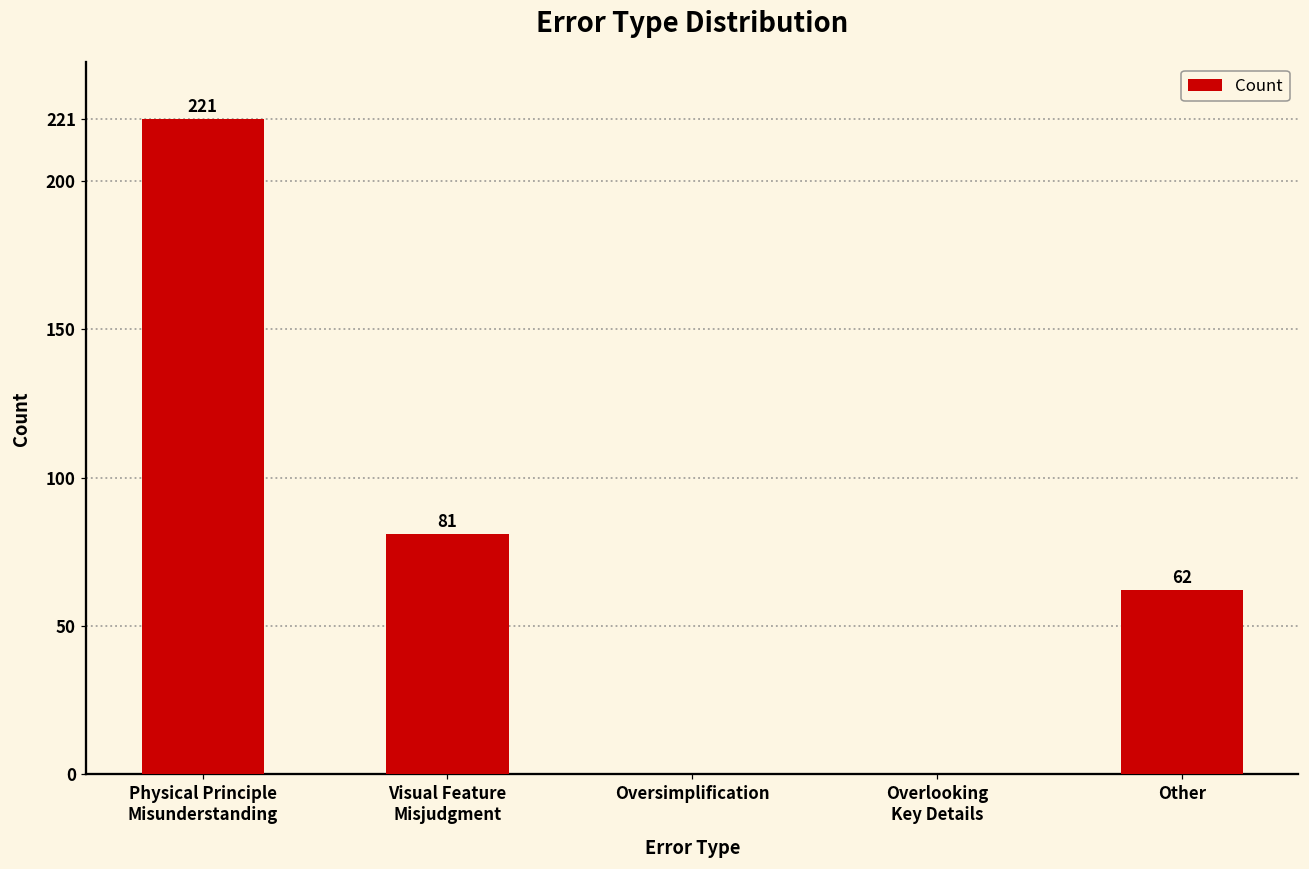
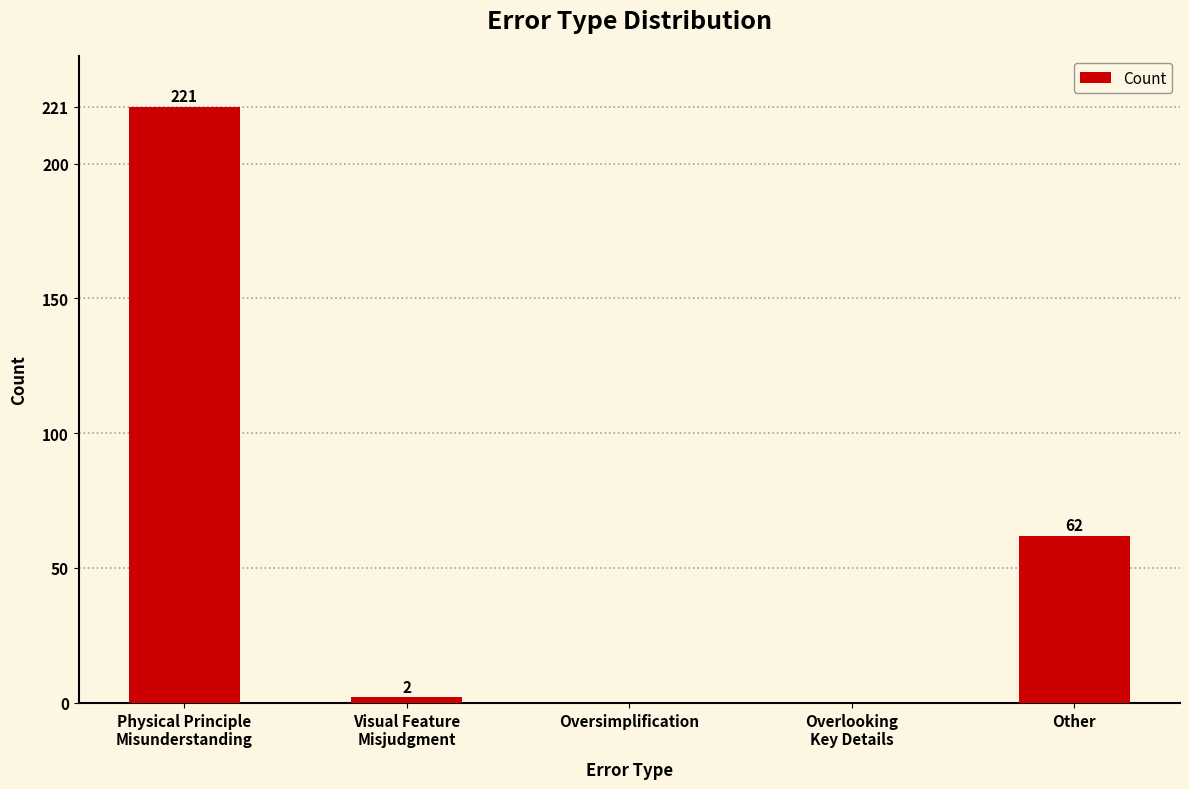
Visual Feature Misjudgment: 81 -> 2
